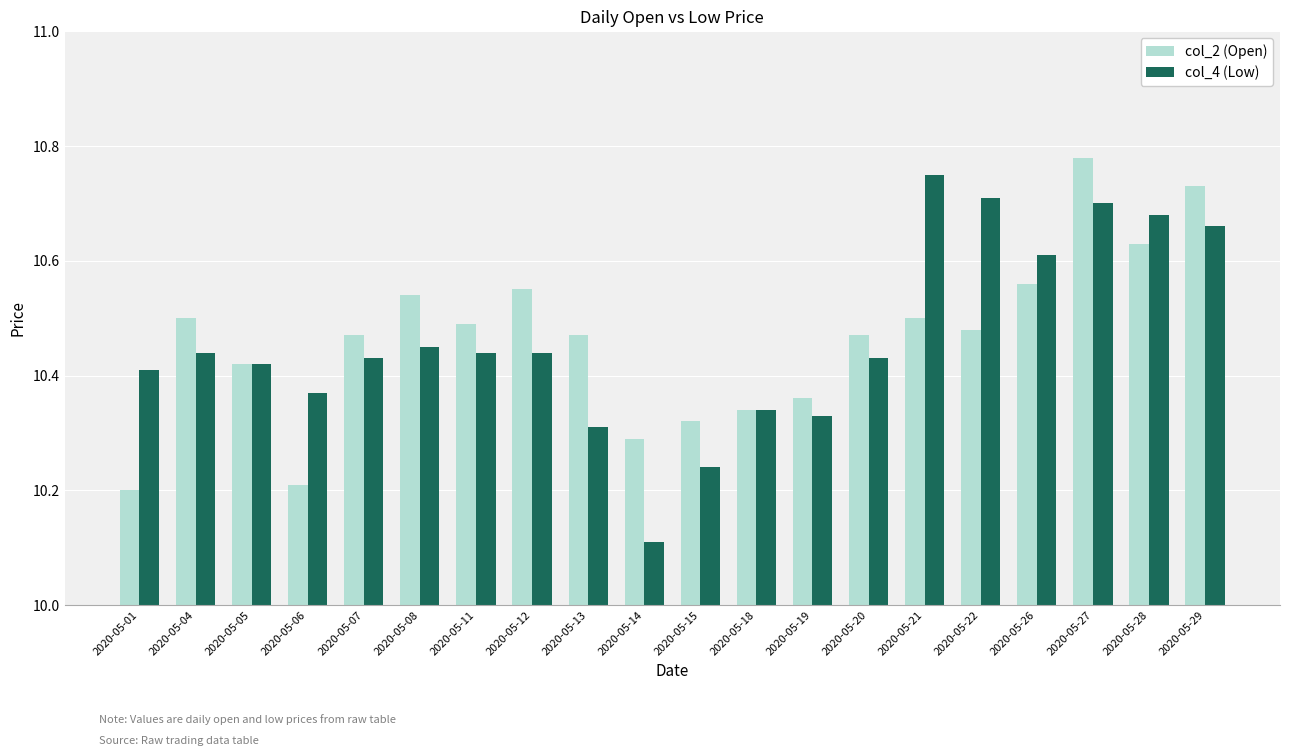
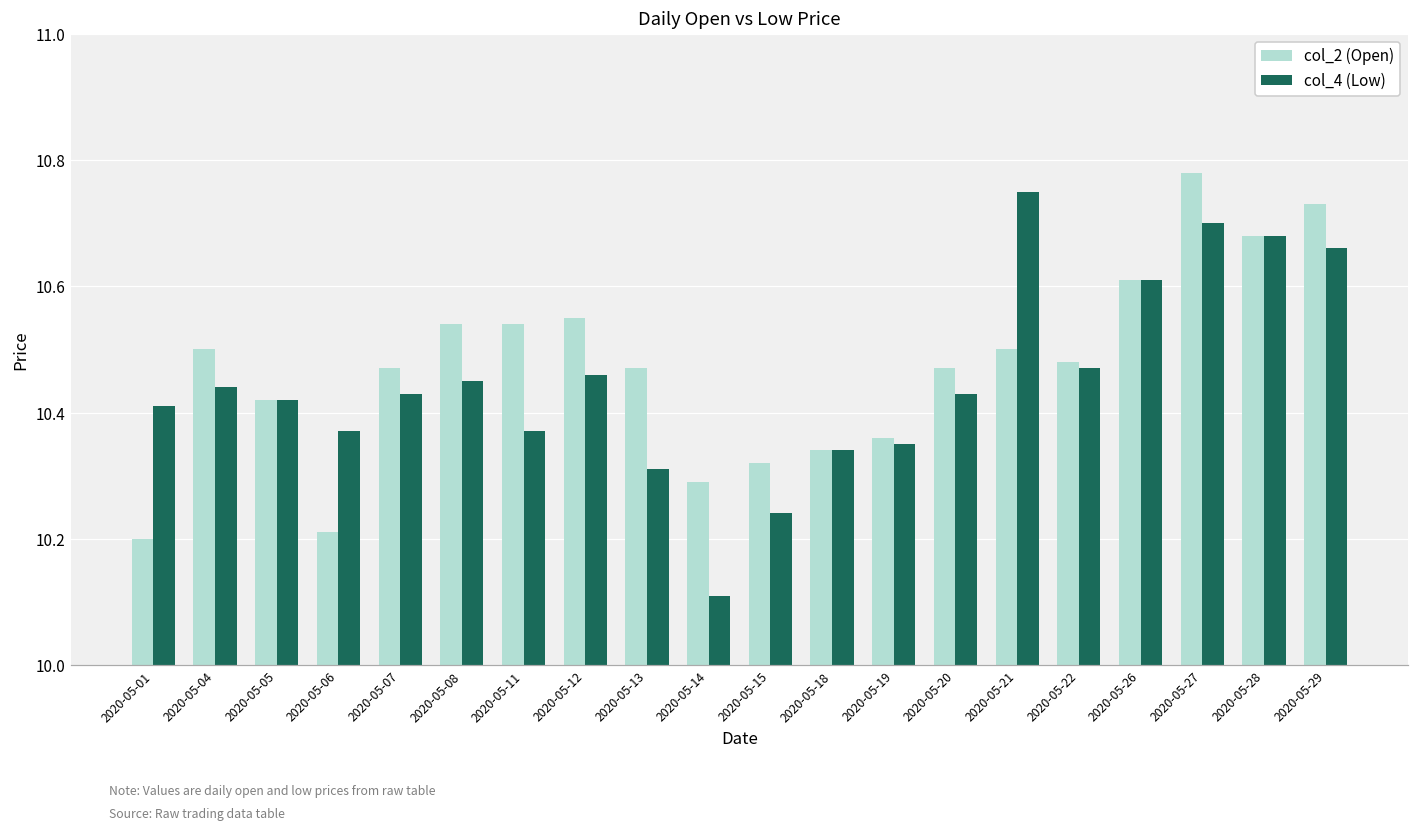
col_2 (Open), 2020-05-11: 10.49 -> 10.54
col_4 (Low), 2020-05-11: 10.44 -> 10.37
col_4 (Low), 2020-05-12: 10.44 -> 10.46
col_4 (Low), 2020-05-19: 10.33 -> 10.35
col_4 (Low), 2020-05-22: 10.71 -> 10.47
col_2 (Open), 2020-05-26: 10.56 -> 10.61
col_2 (Open), 2020-05-28: 10.63 -> 10.68
